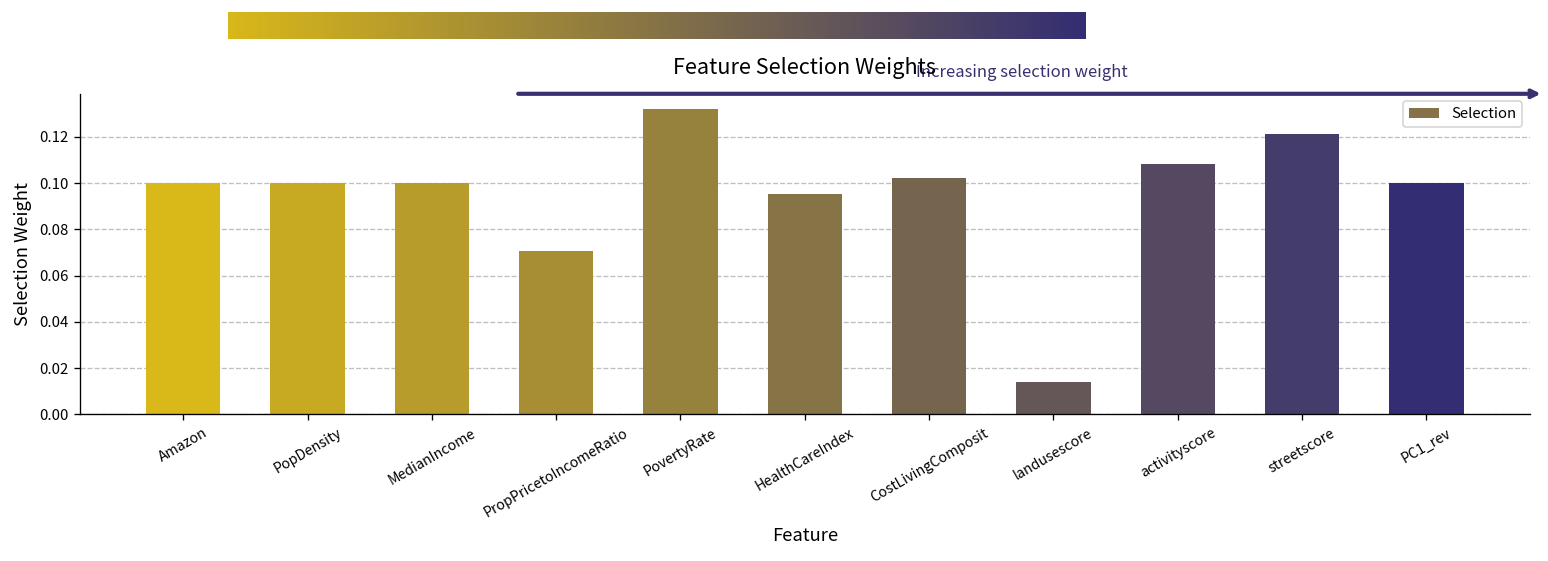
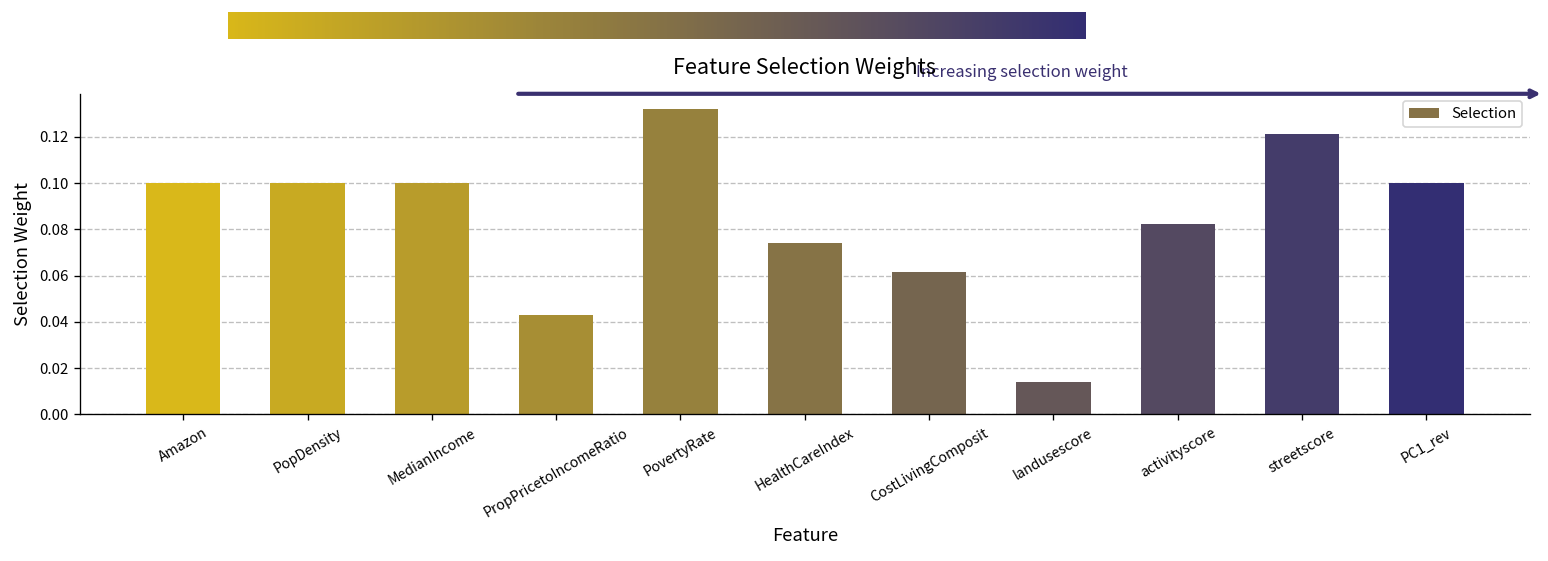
PropPricetoIncomeRatio: 0.071 -> 0.043
HealthCareIndex: 0.095 -> 0.074
CostLivingComposit: 0.102 -> 0.062
activityscore: 0.108 -> 0.082
